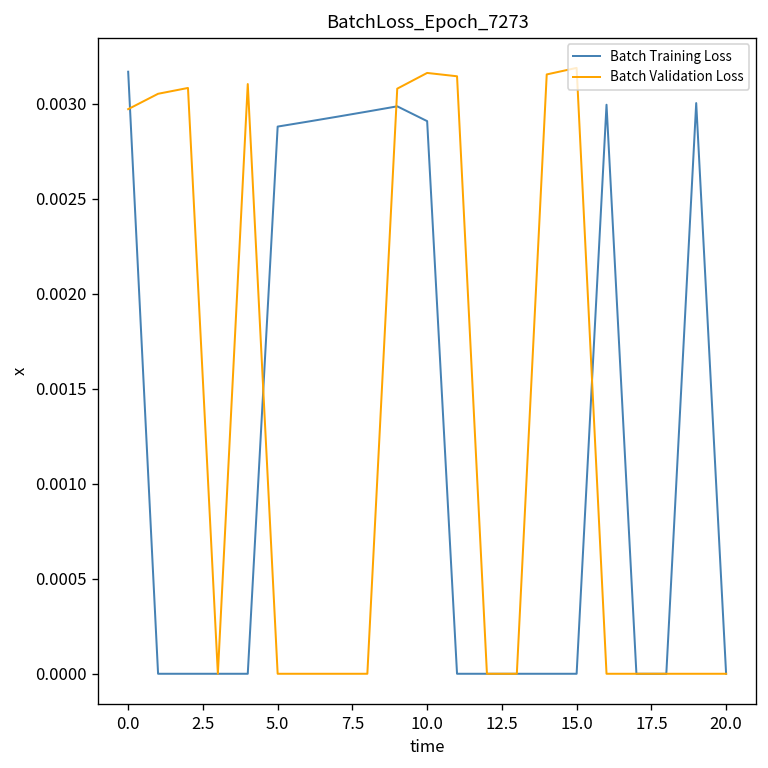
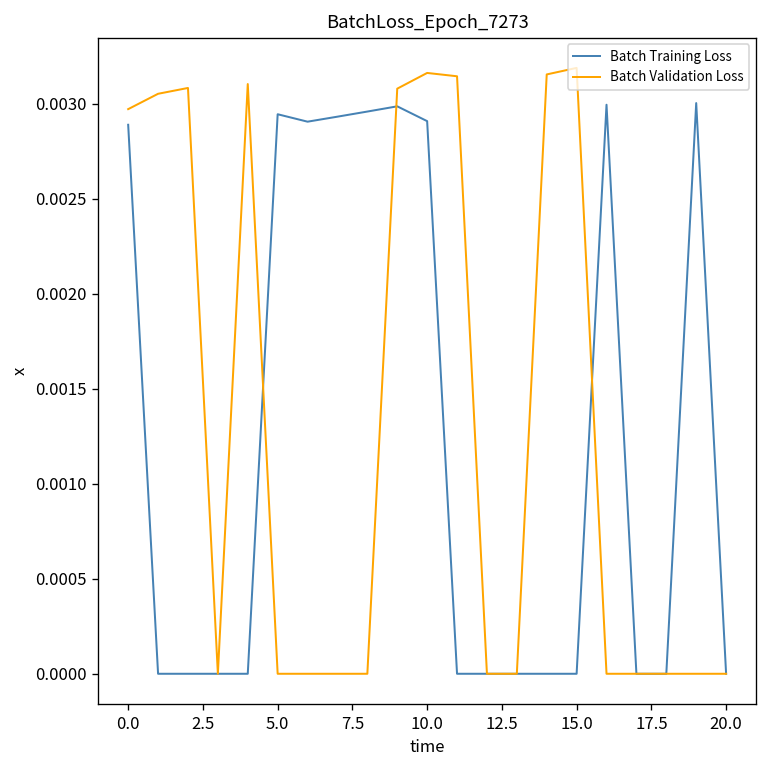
Batch Training Loss, 0.0: 0.00317 -> 0.00289
Batch Training Loss, 5.0: 0.00288 -> 0.00295
